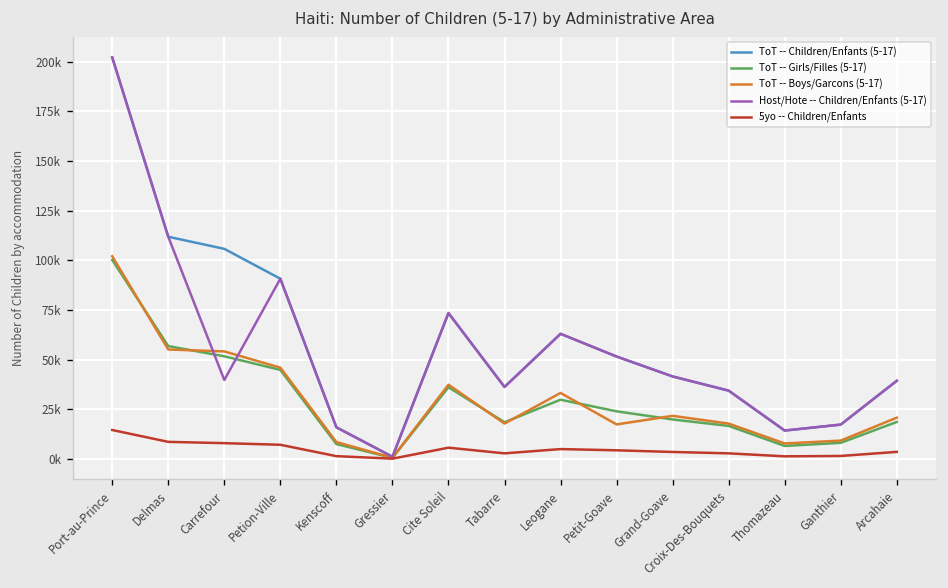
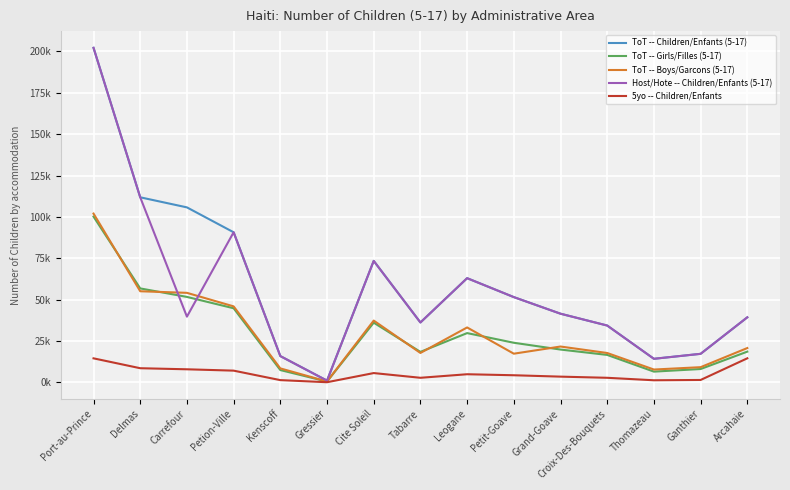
5yo -- Children/Enfants, Arcahaie: 4000 -> 15000
